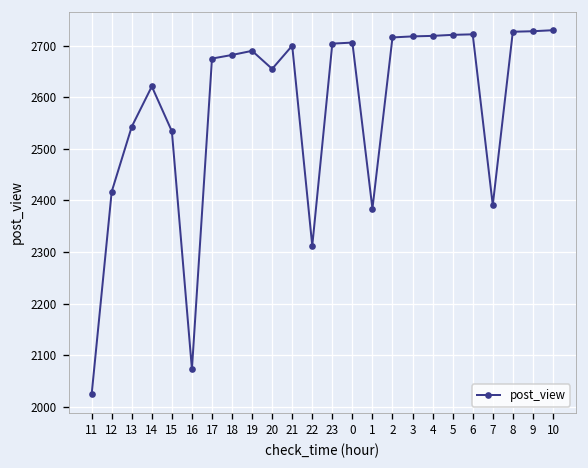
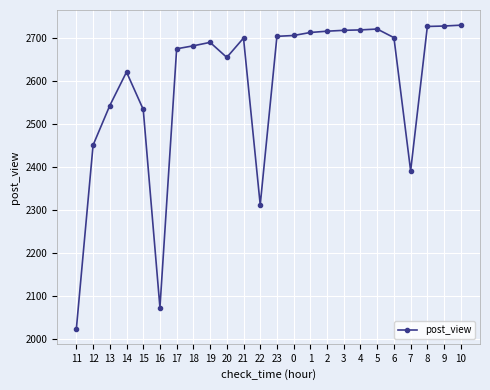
12: 2420 -> 2450
1: 2380 -> 2710
6: 2720 -> 2700
